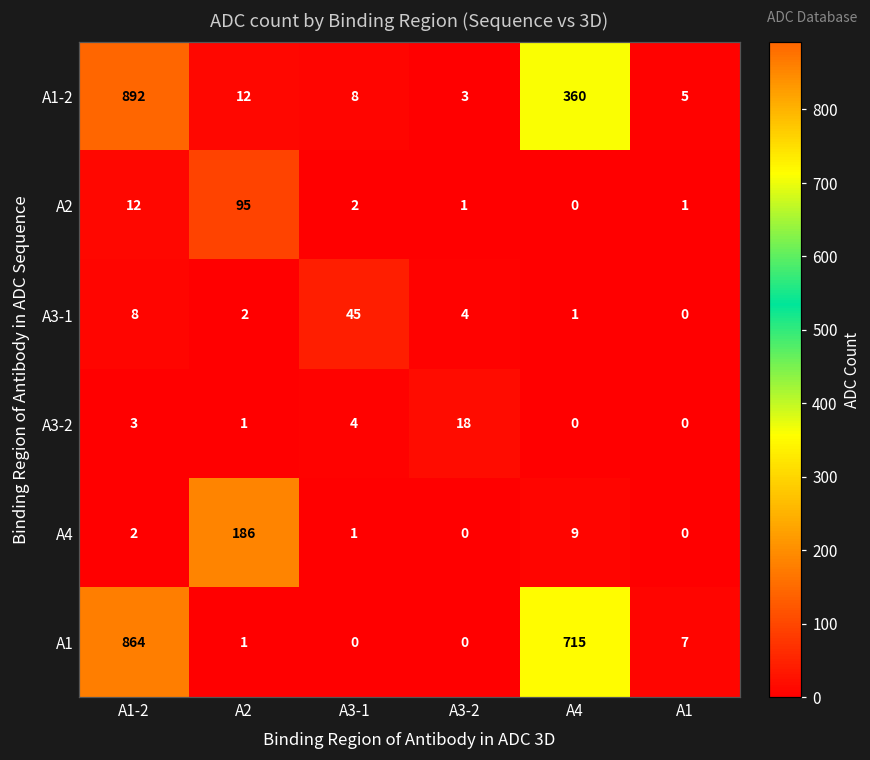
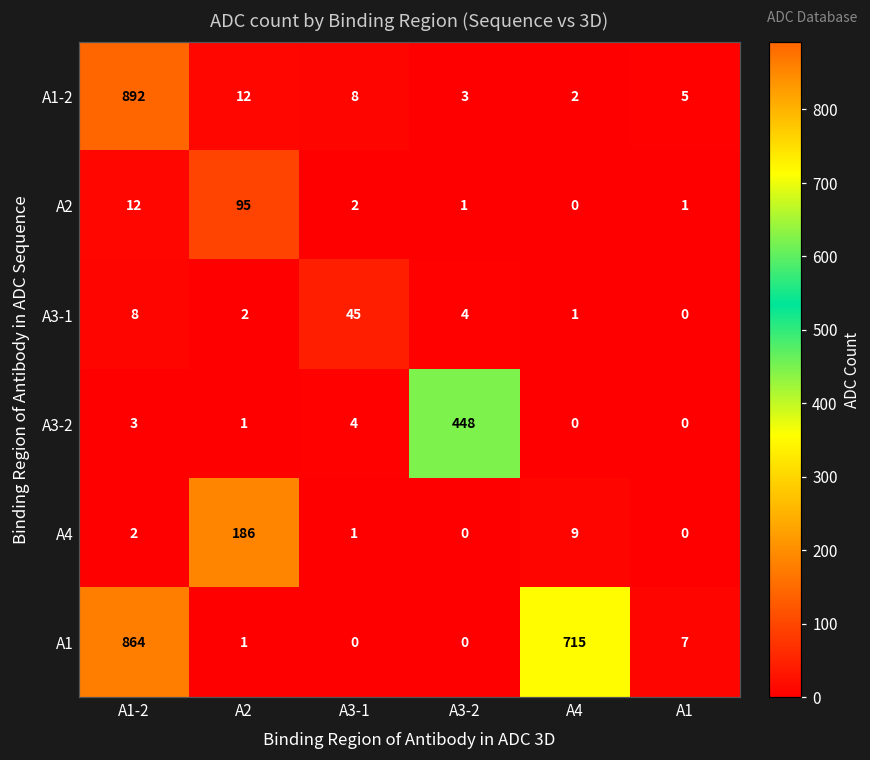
A1-2, A4: 360 -> 2
A3-2, A3-2: 18 -> 448
